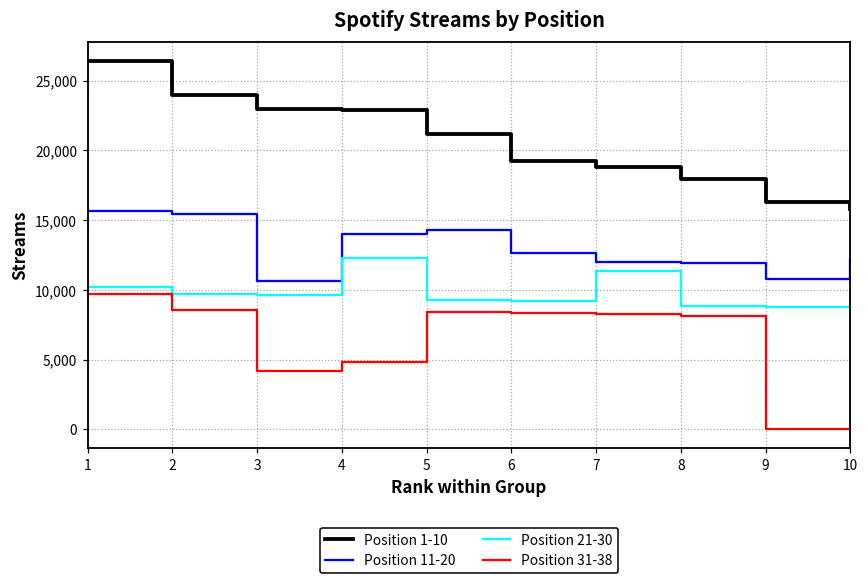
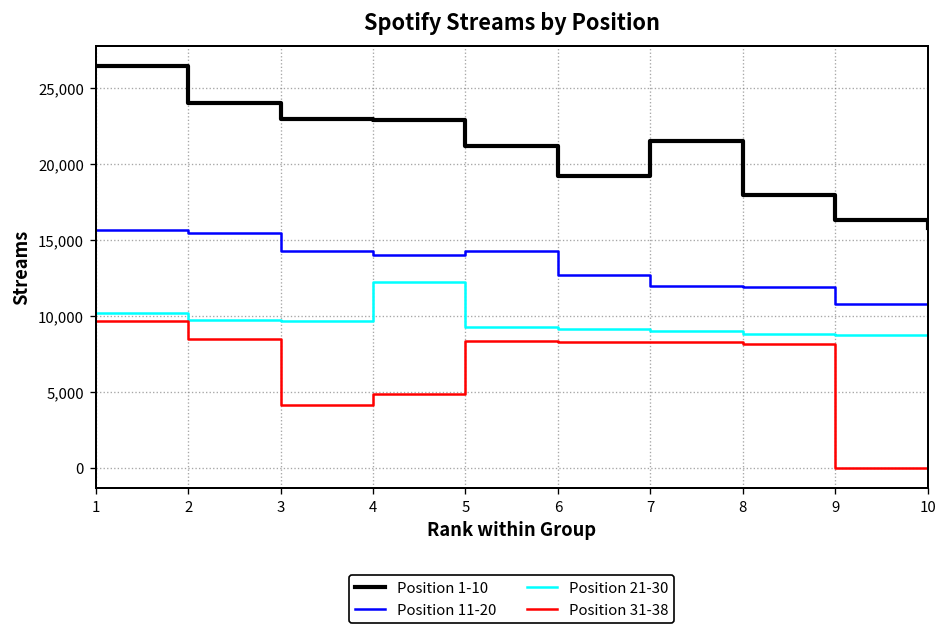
Position 11-20, 3: 10,600 -> 14,300
Position 1-10, 7: 18,800 -> 21,500
Position 21-30, 7: 11,400 -> 9,000
